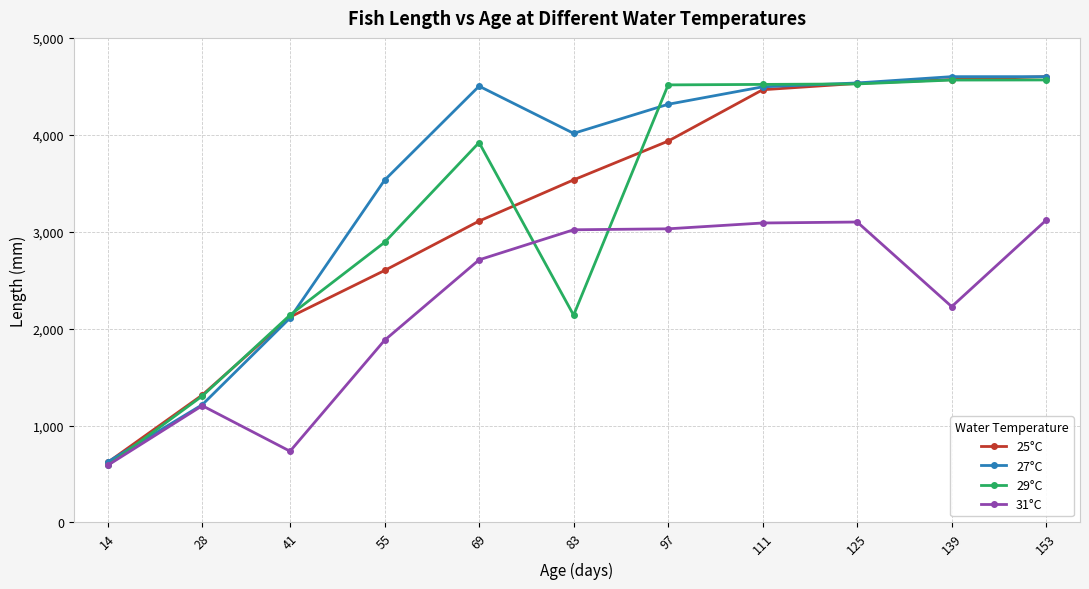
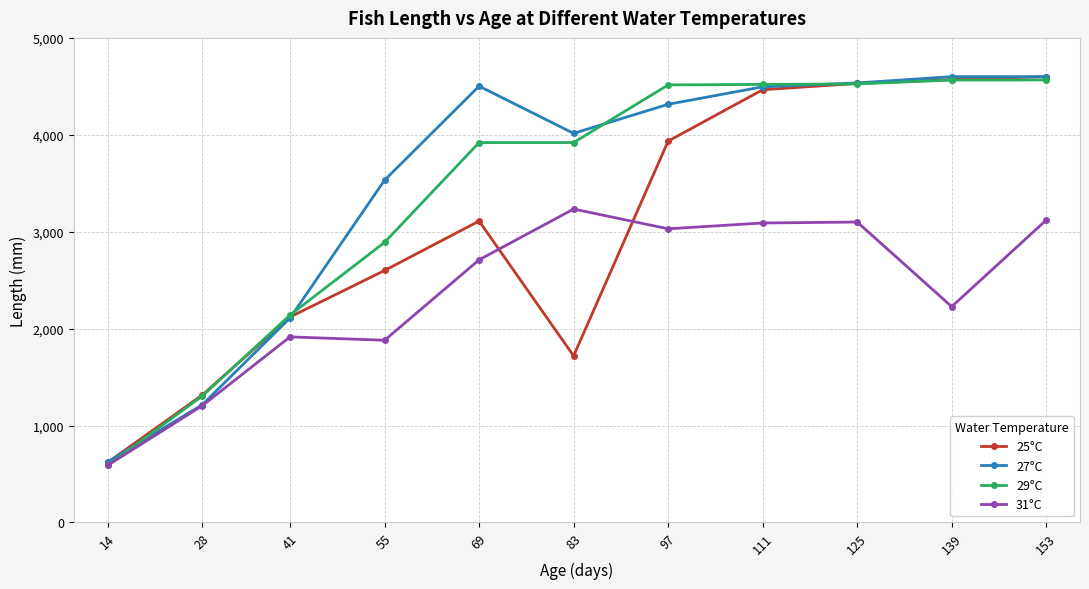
31°C, 41: 700 -> 1,900
25°C, 83: 3,500 -> 1,700
29°C, 83: 2,100 -> 3,900
31°C, 83: 3,000 -> 3,200
